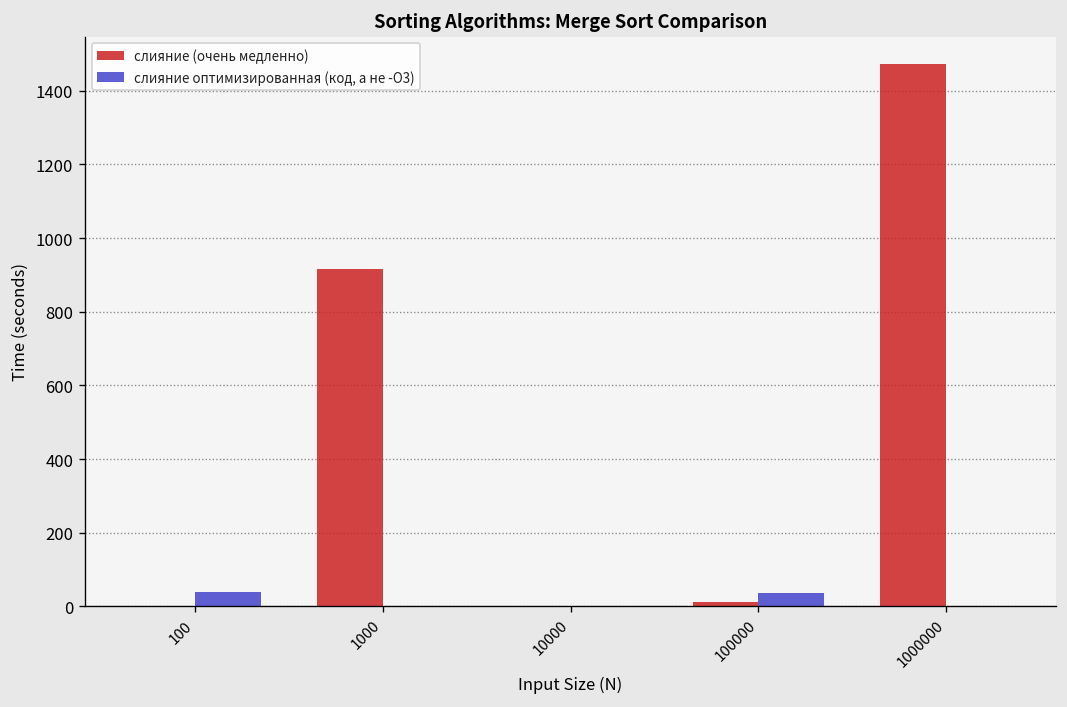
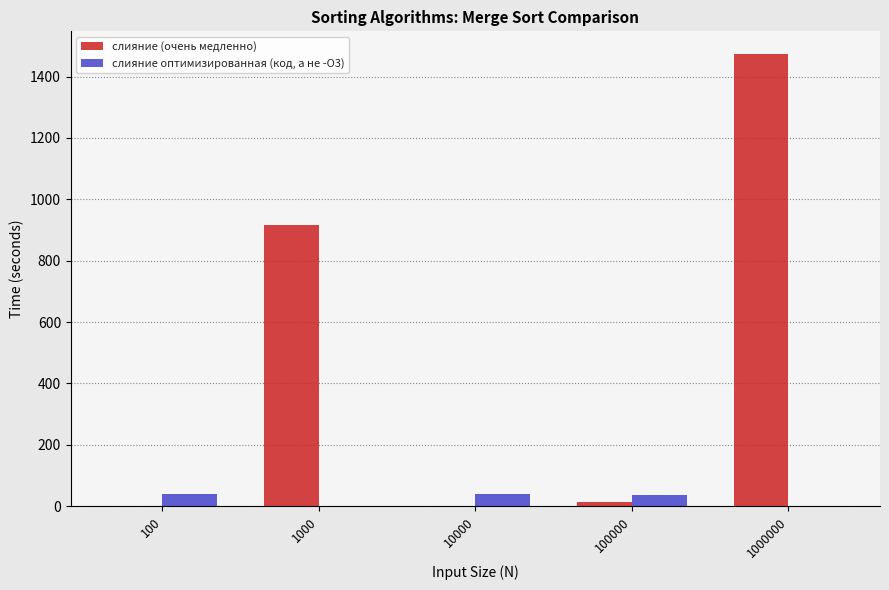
слияние оптимизированная (код, а не -O3), 10000: 0 -> 40
